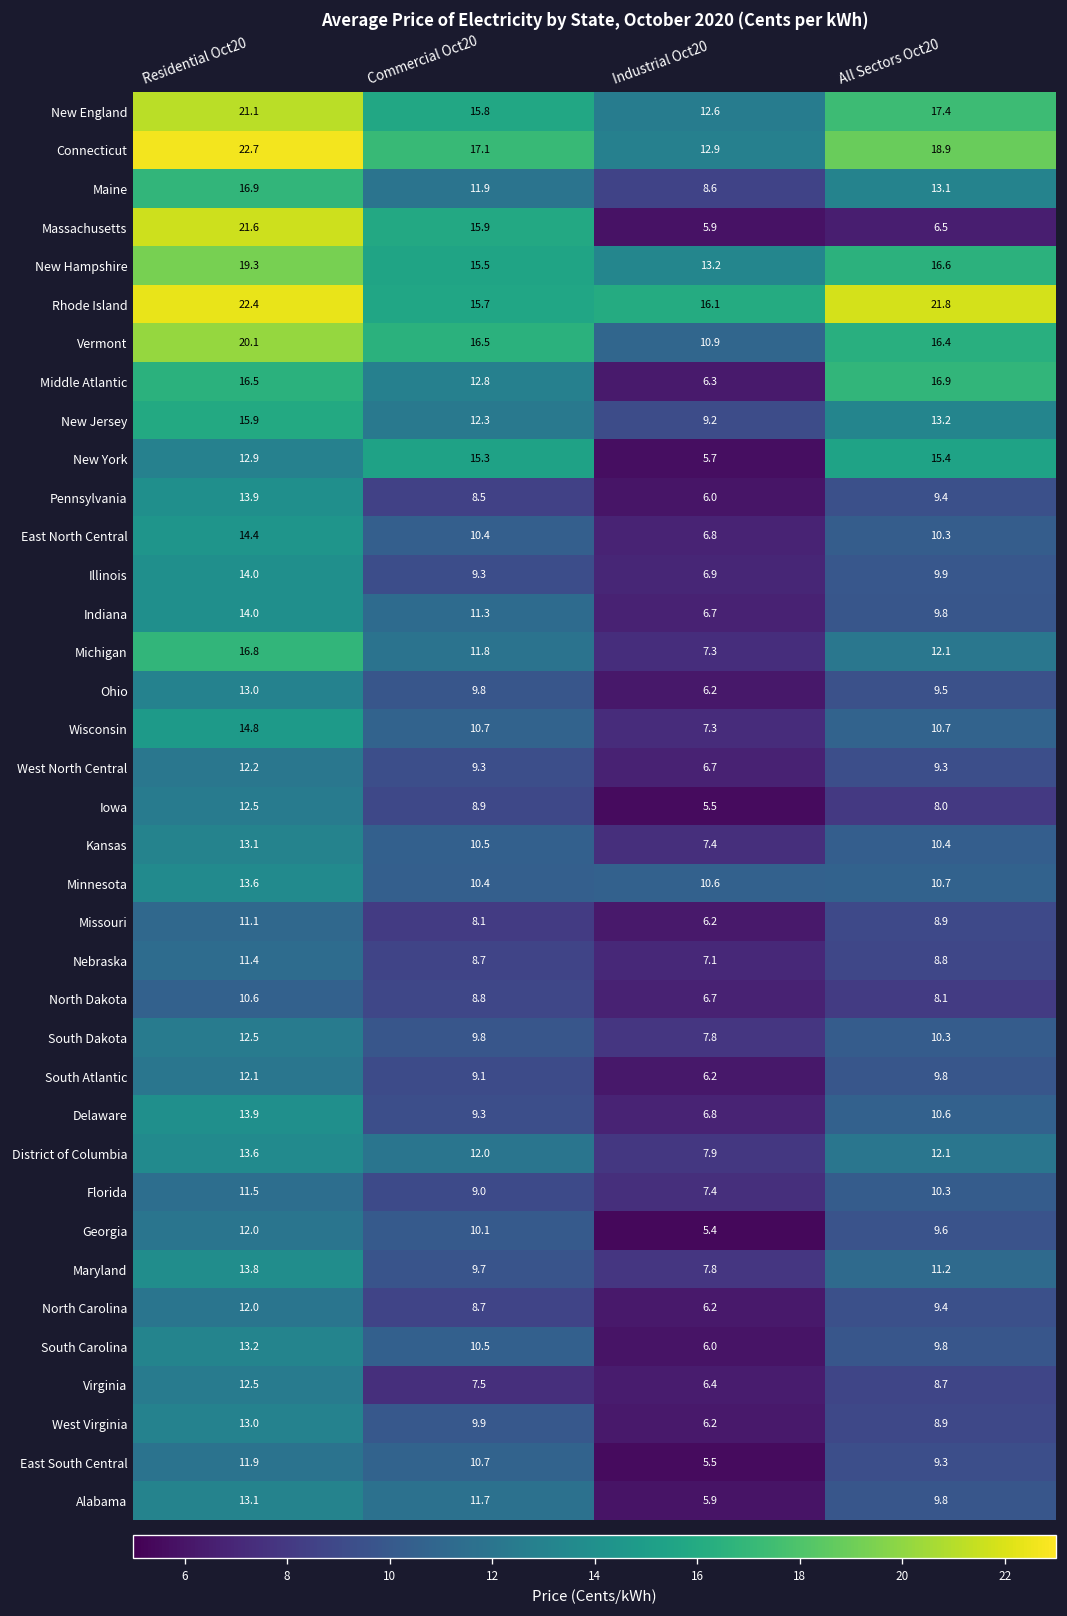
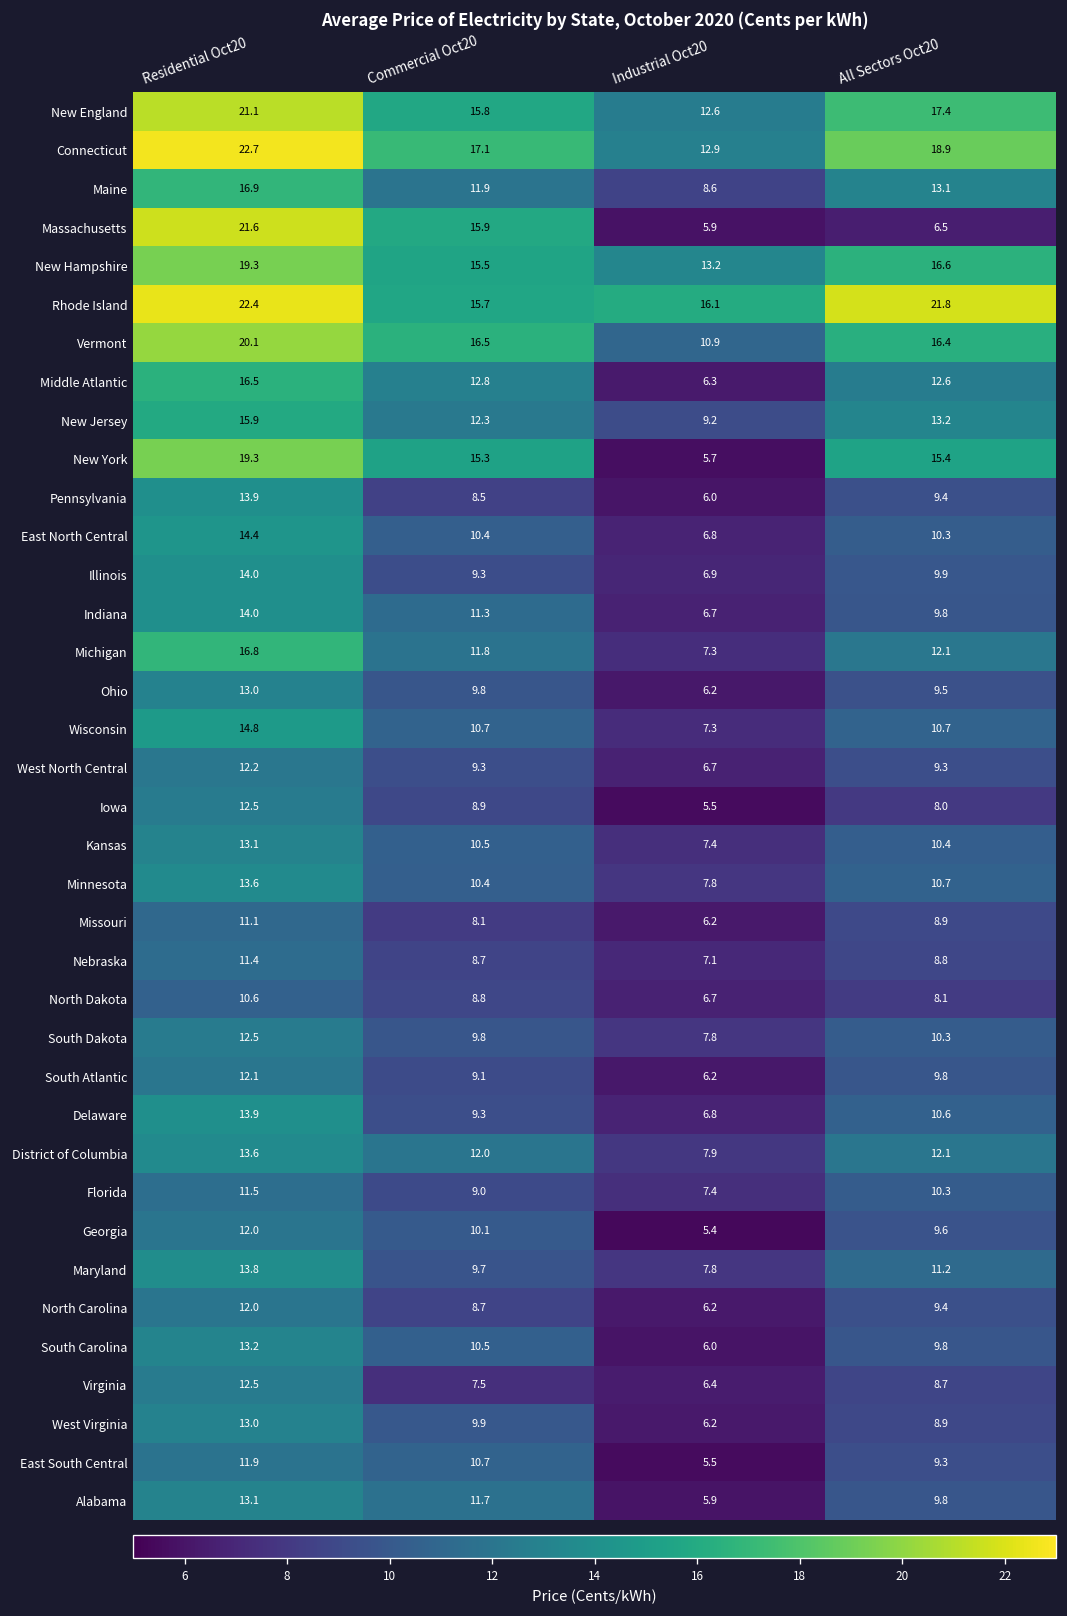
Middle Atlantic, All Sectors Oct20: 16.9 -> 12.6
New York, Residential Oct20: 12.9 -> 19.3
Minnesota, Industrial Oct20: 10.6 -> 7.8
